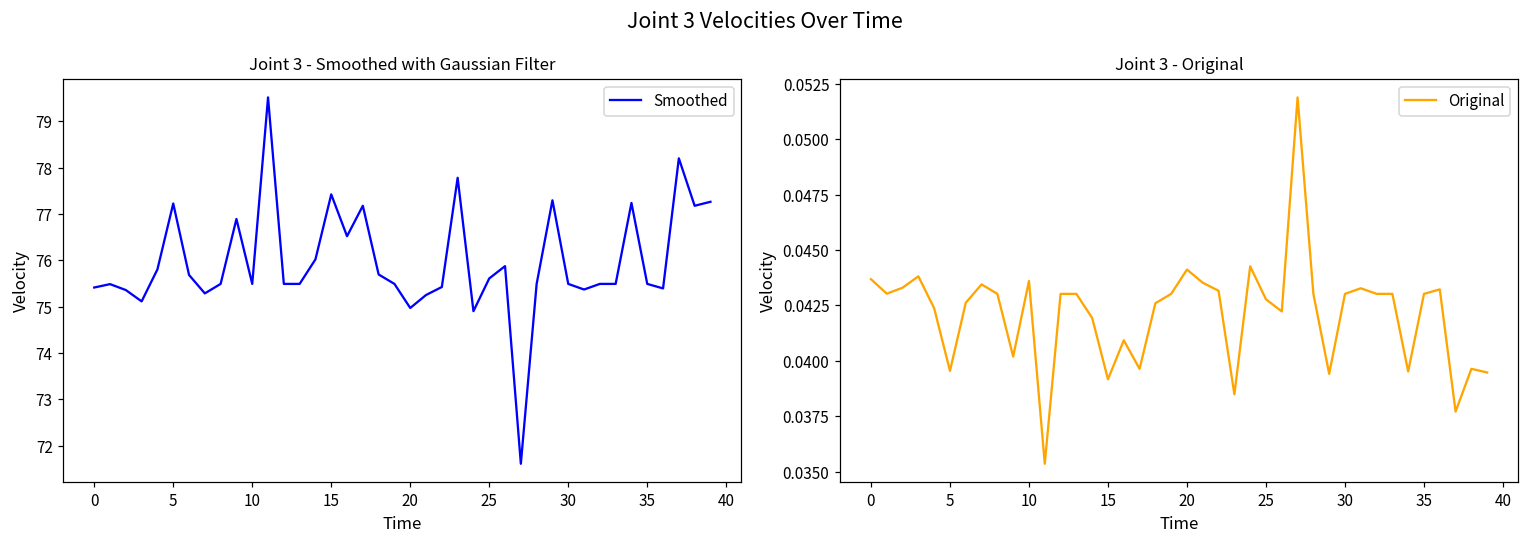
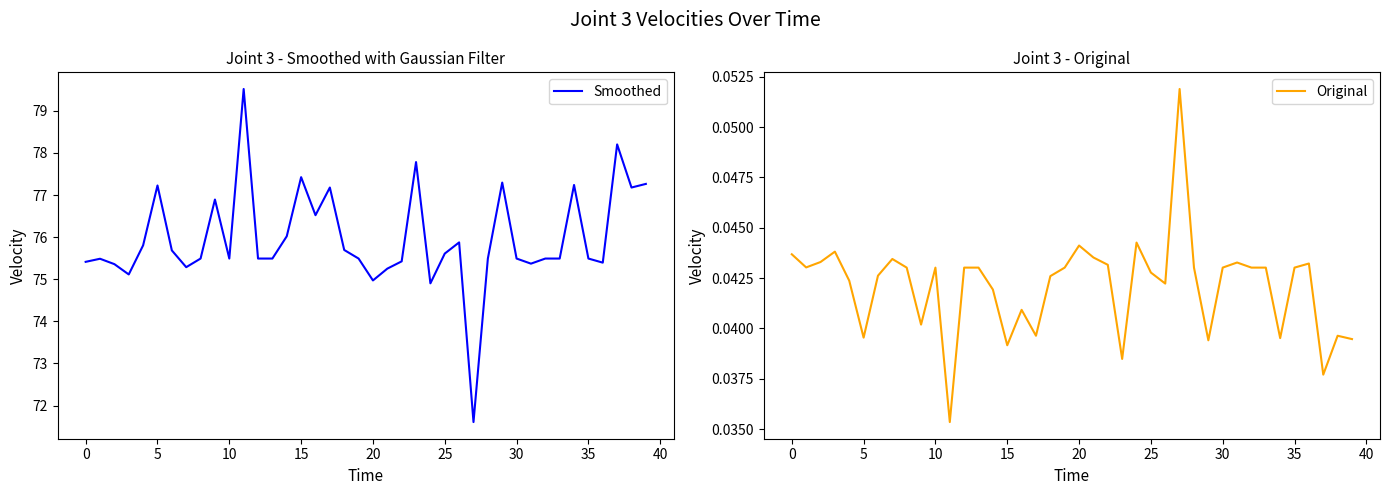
Joint 3 - Original, 10: 0.0436 -> 0.0430
